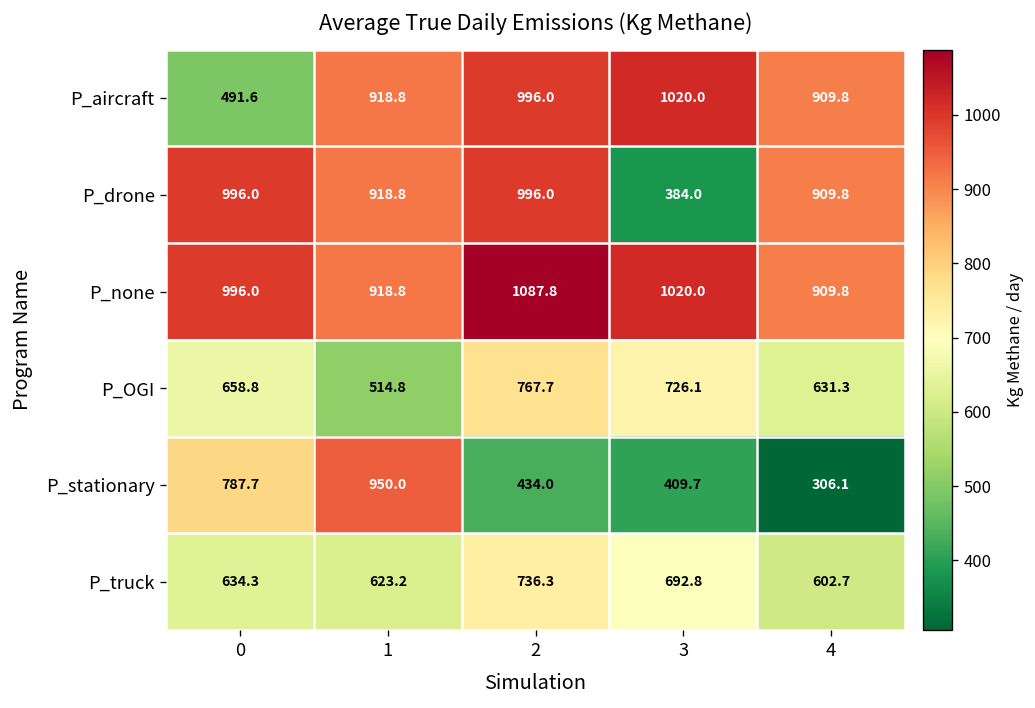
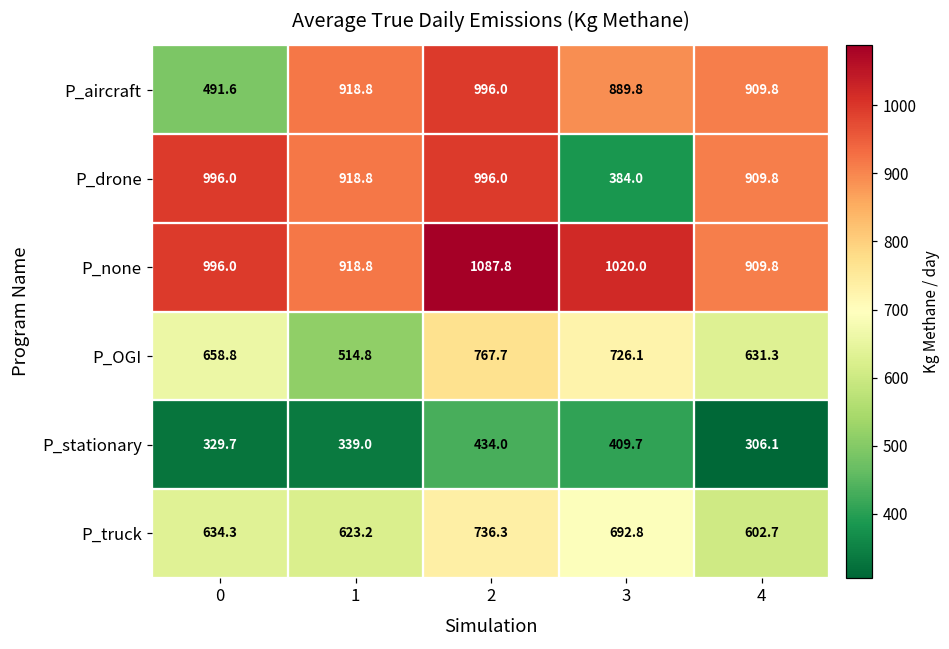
P_aircraft, 3: 1020.0 -> 889.8
P_stationary, 0: 787.7 -> 329.7
P_stationary, 1: 950.0 -> 339.0
